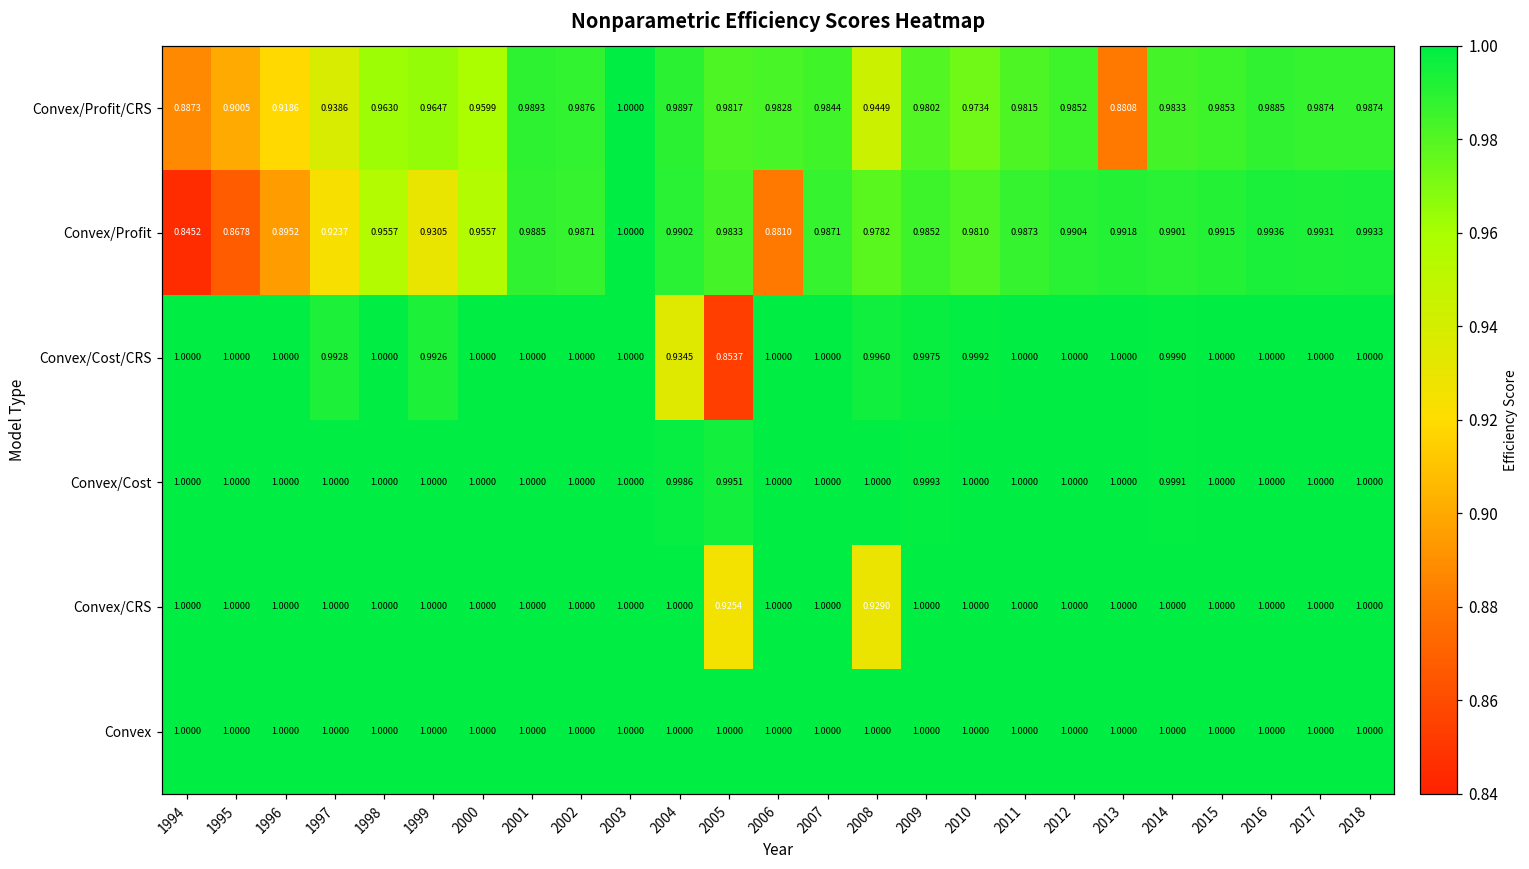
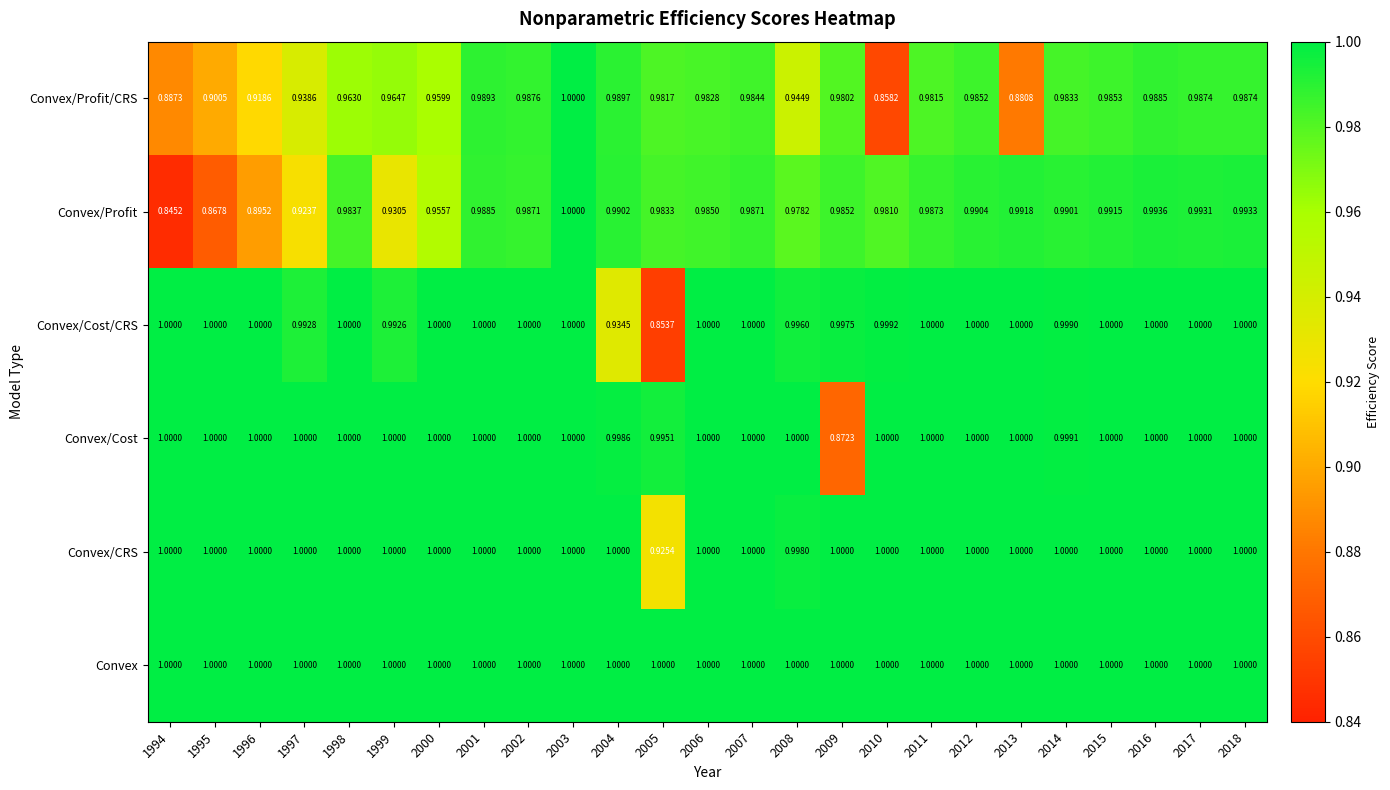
Convex/Profit/CRS, 2010: 0.9734 -> 0.8582
Convex/Profit, 1998: 0.9557 -> 0.9837
Convex/Profit, 2006: 0.8810 -> 0.9850
Convex/Cost, 2009: 0.9993 -> 0.8723
Convex/CRS, 2008: 0.9290 -> 0.9980
